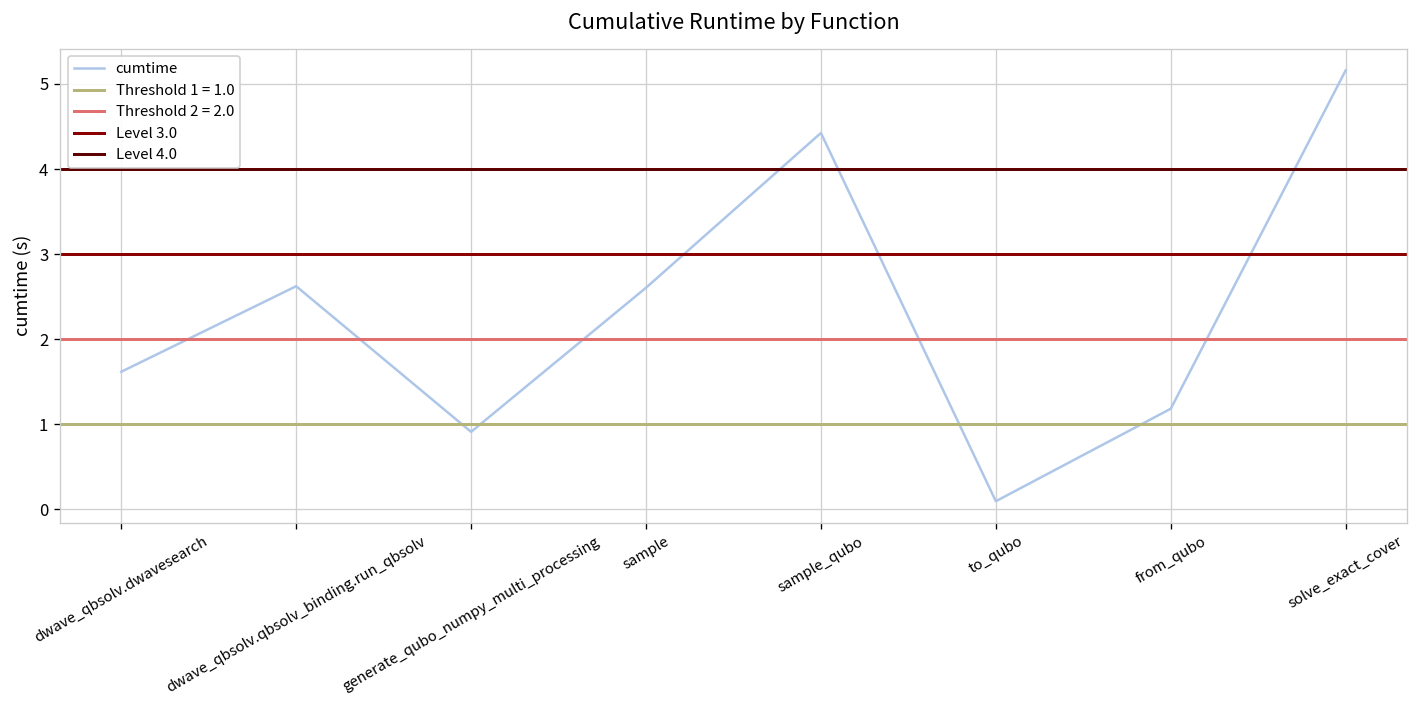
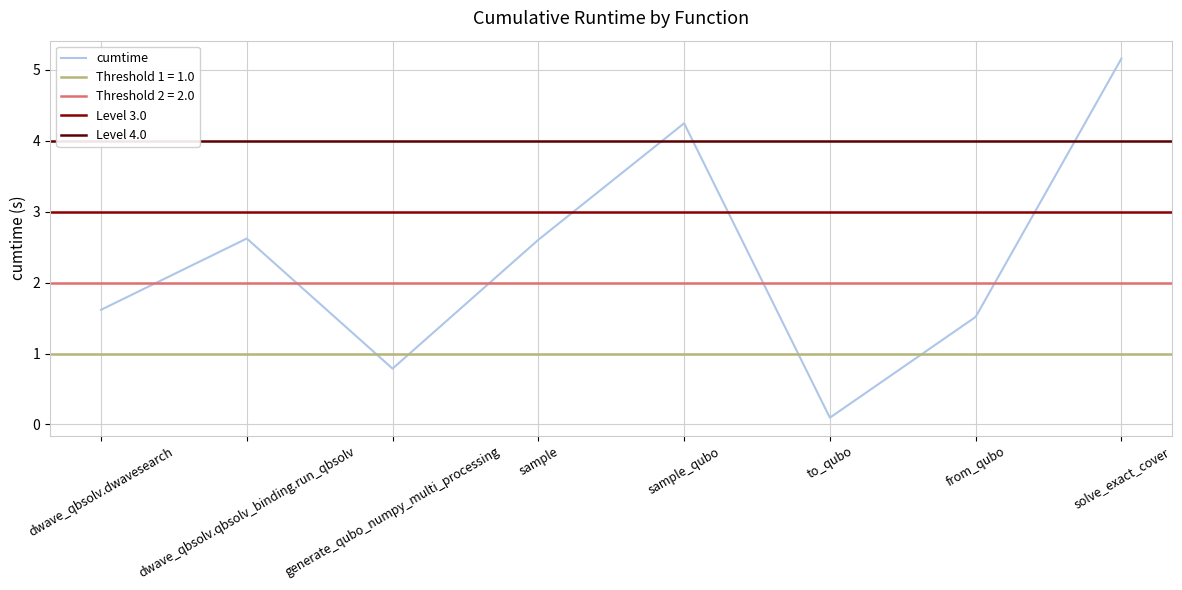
generate_qubo_numpy_multi_processing: 0.9 -> 0.8
sample_qubo: 4.4 -> 4.2
from_qubo: 1.2 -> 1.5
